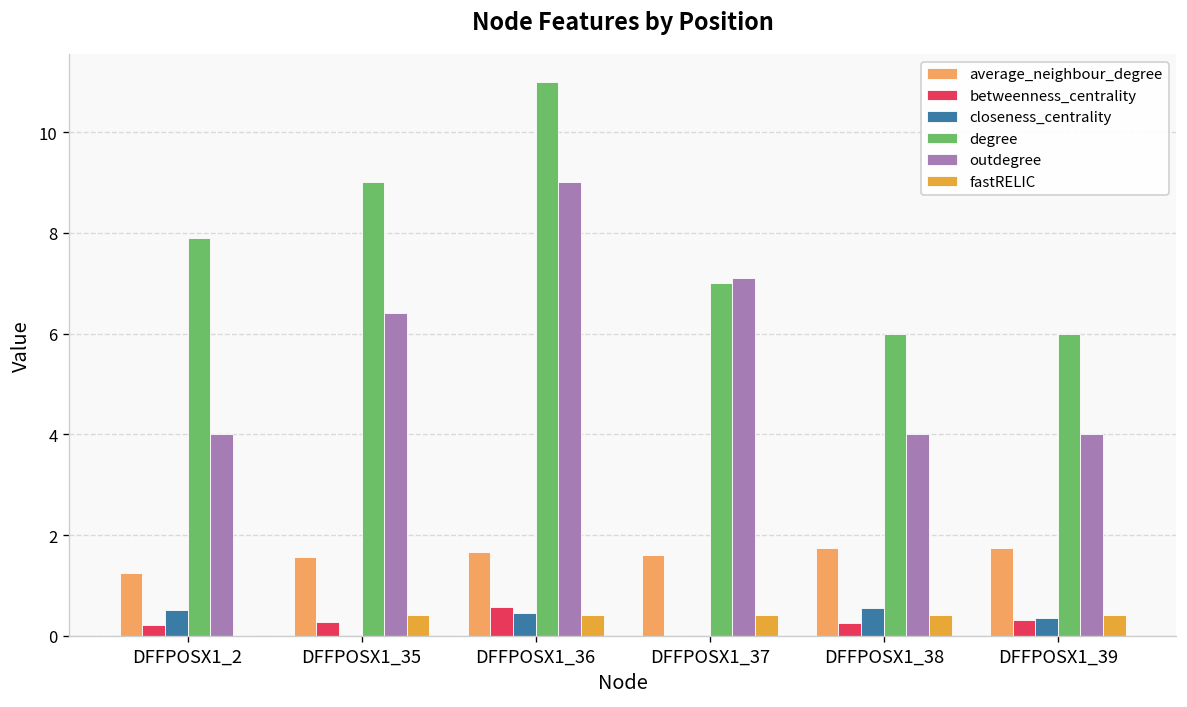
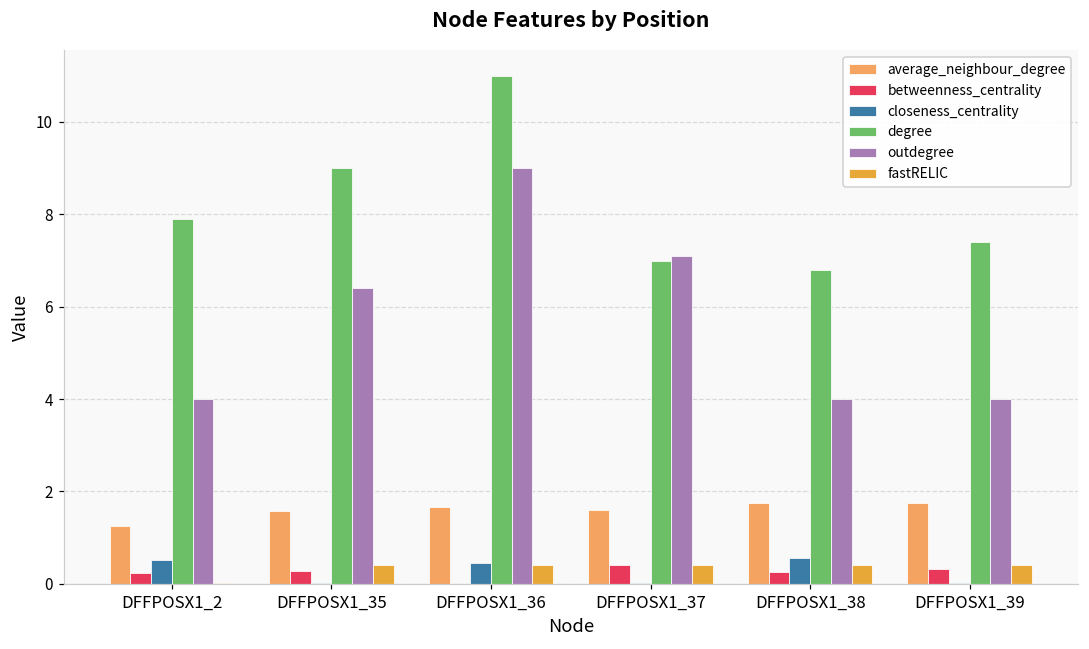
betweenness_centrality, DFFPOSX1_36: 0.6 -> 0.0
betweenness_centrality, DFFPOSX1_37: 0.0 -> 0.4
degree, DFFPOSX1_38: 6.0 -> 6.8
closeness_centrality, DFFPOSX1_39: 0.4 -> 0.0
degree, DFFPOSX1_39: 6.0 -> 7.4
